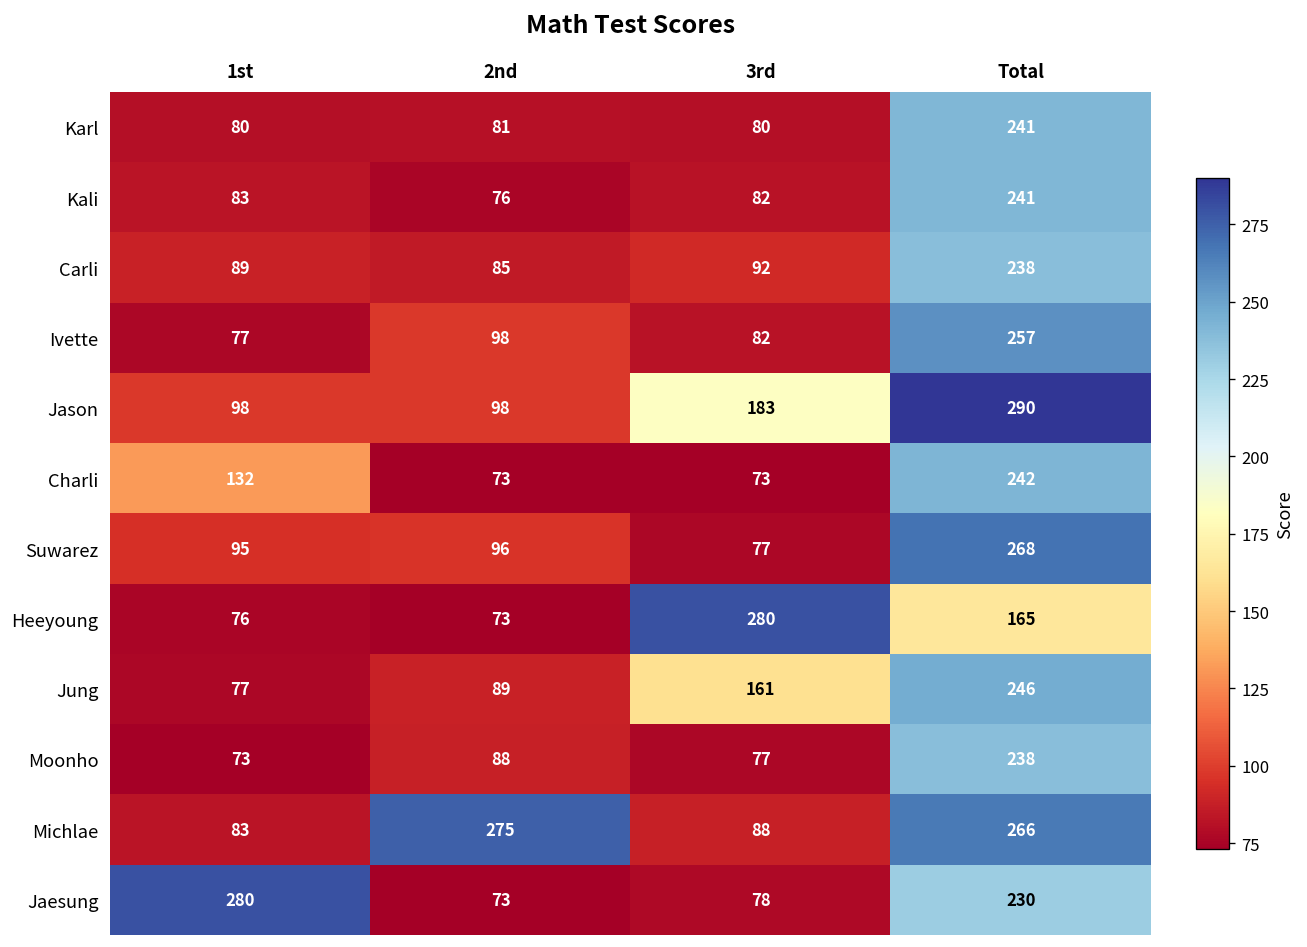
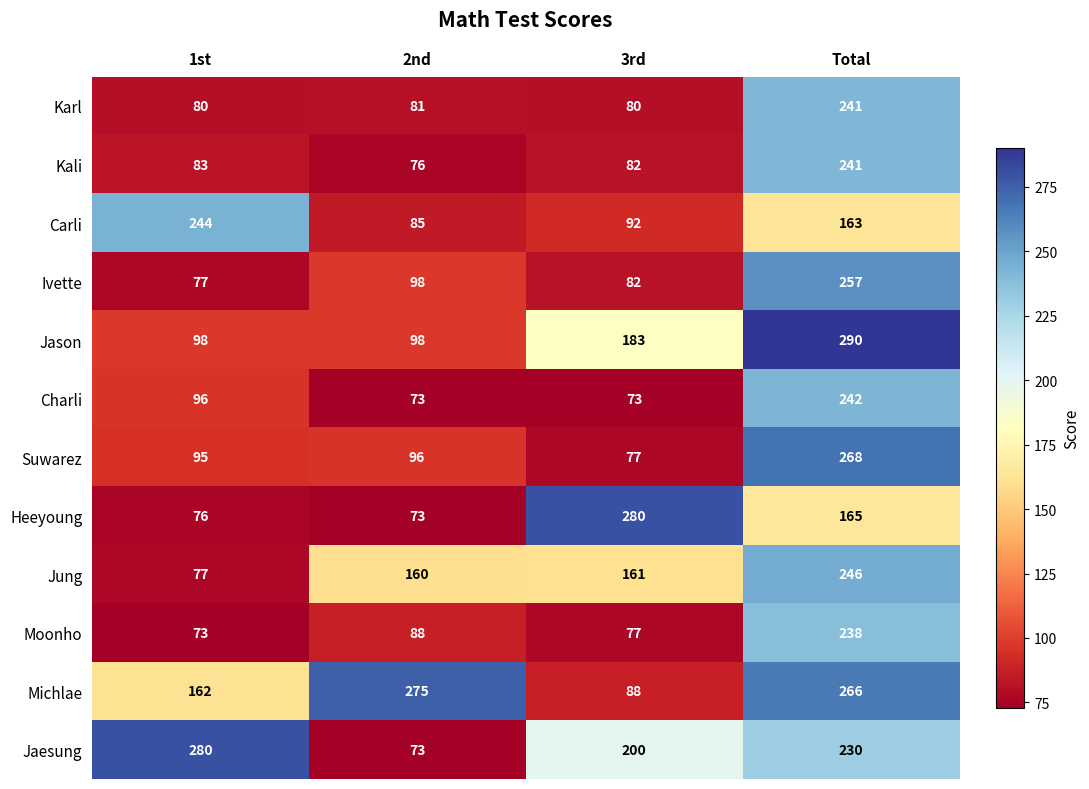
Carli, 1st: 89 -> 244
Carli, Total: 238 -> 163
Charli, 1st: 132 -> 96
Jung, 2nd: 89 -> 160
Michlae, 1st: 83 -> 162
Jaesung, 3rd: 78 -> 200
